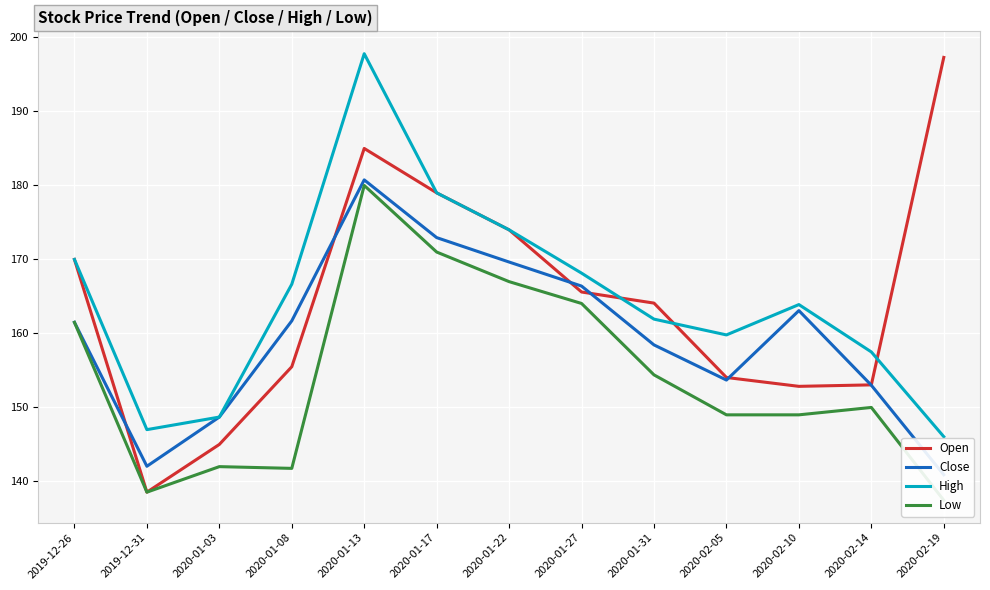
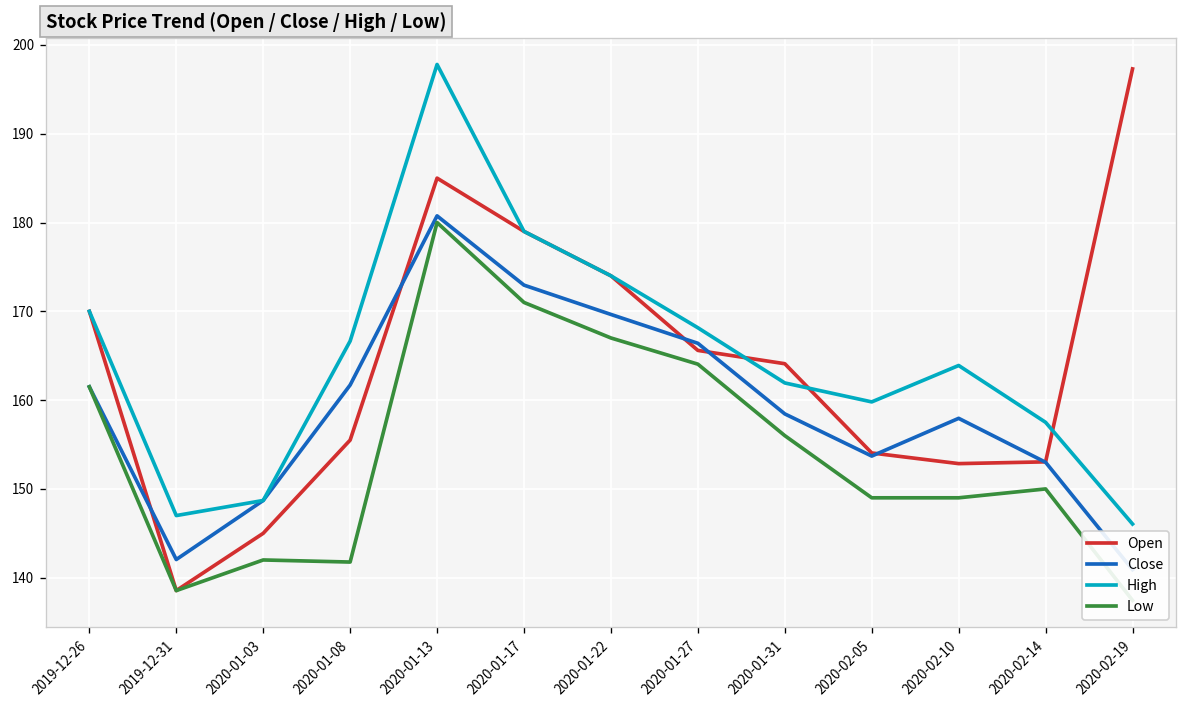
Low, 2020-01-31: 154 -> 156
Close, 2020-02-10: 163 -> 158
